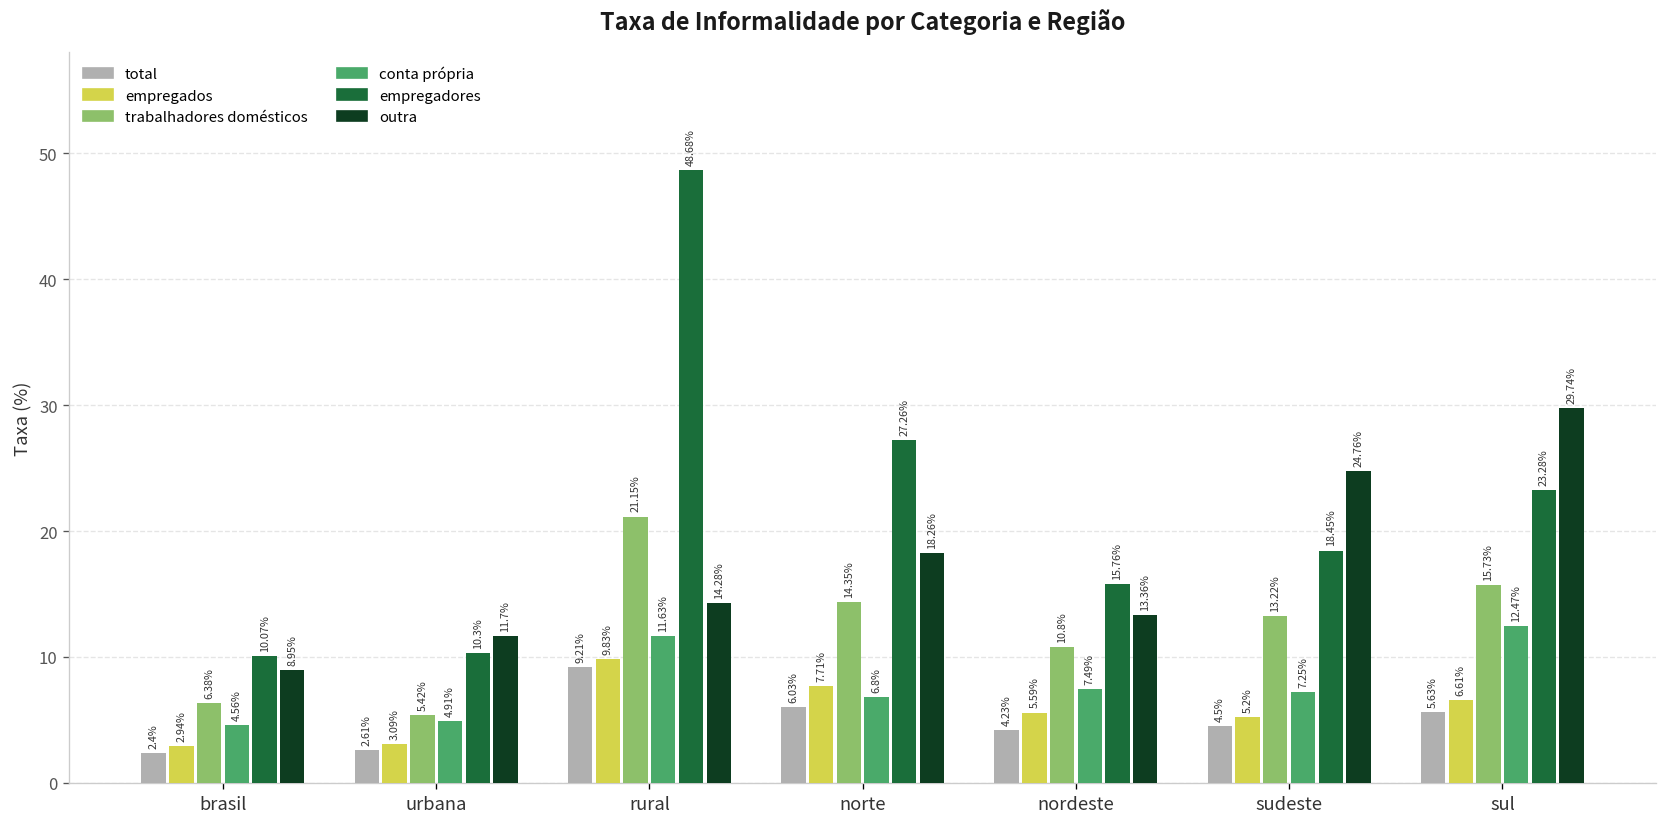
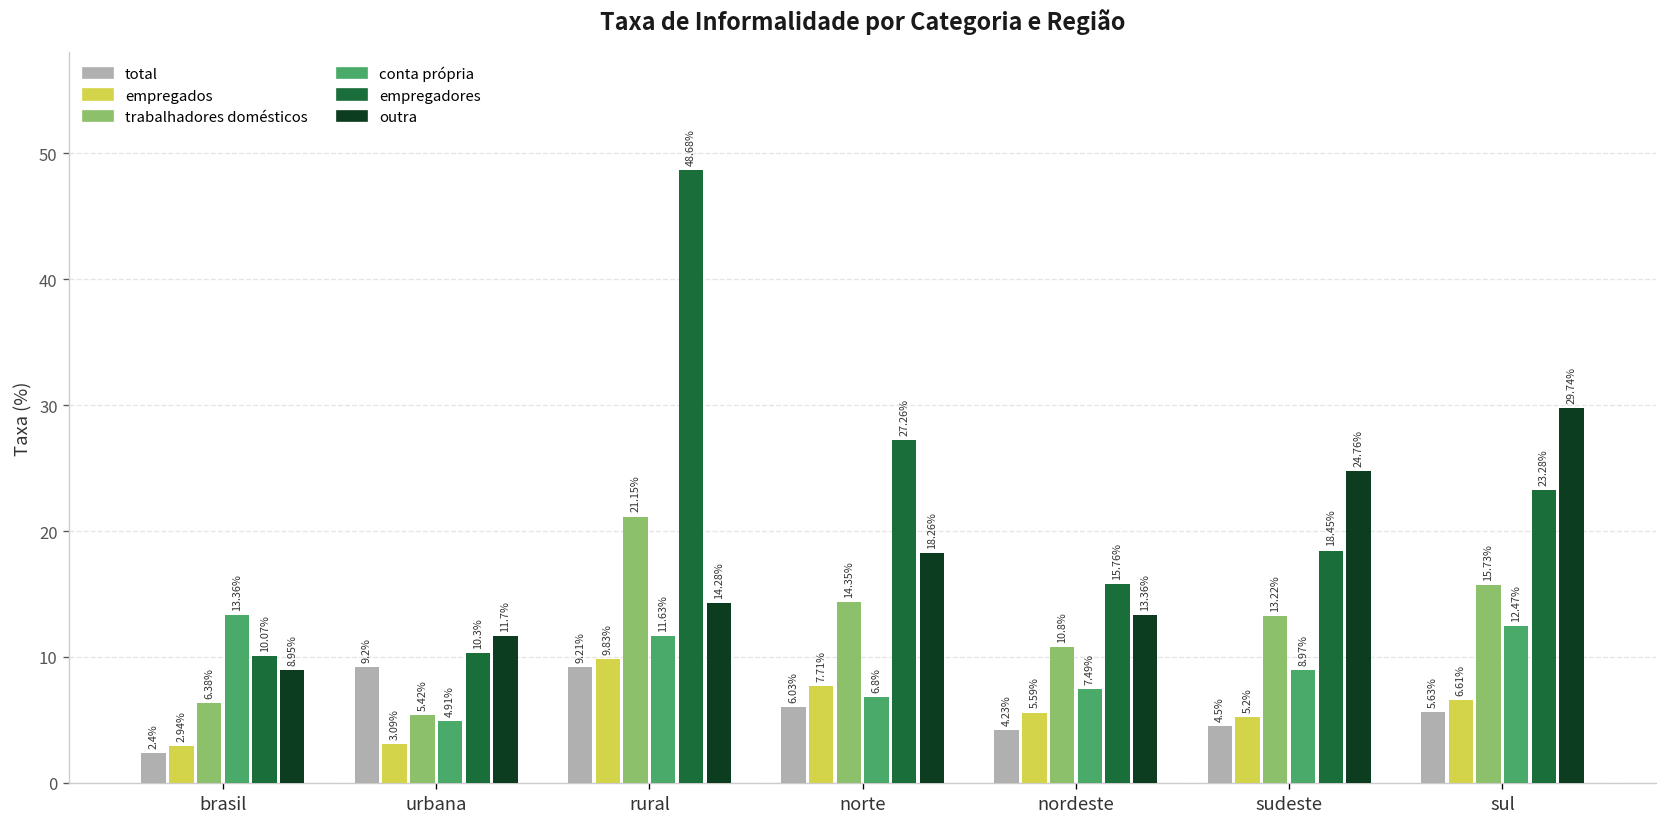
conta própria, brasil: 4.56% -> 13.36%
total, urbana: 2.61% -> 9.2%
conta própria, sudeste: 7.25% -> 8.97%
